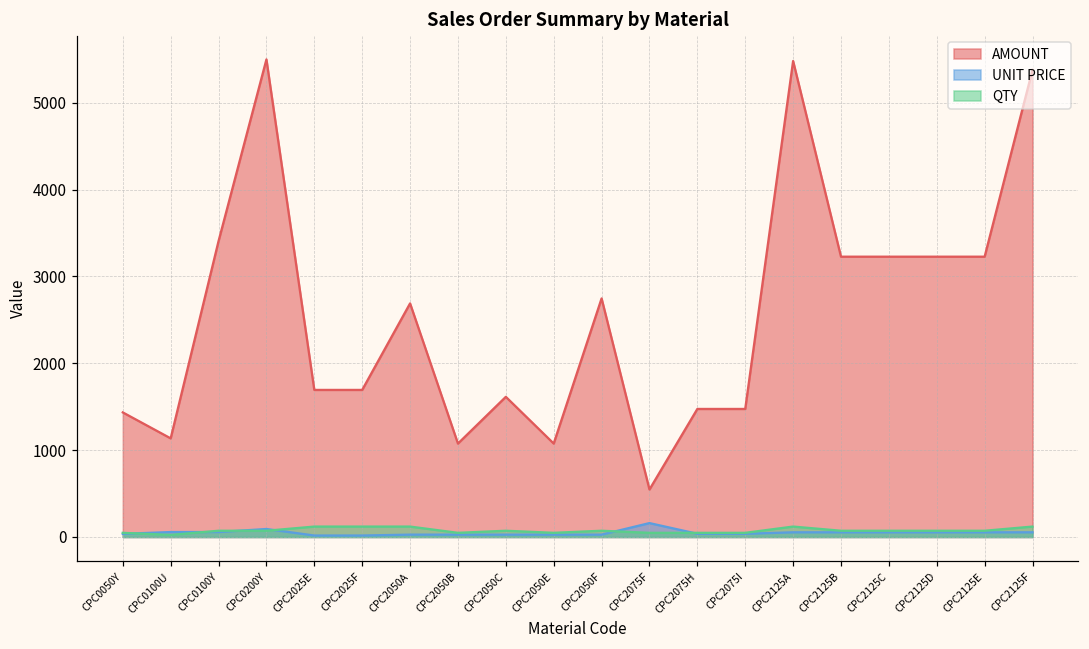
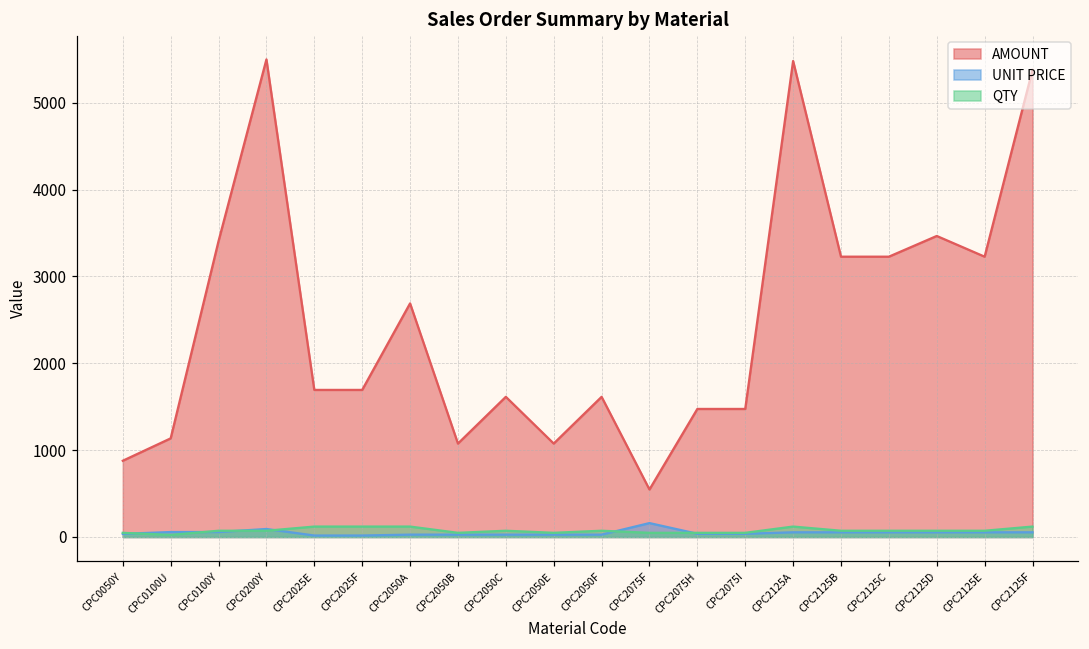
AMOUNT, CPC0050Y: 1400 -> 900
AMOUNT, CPC2050F: 2700 -> 1600
AMOUNT, CPC2125D: 3200 -> 3500
